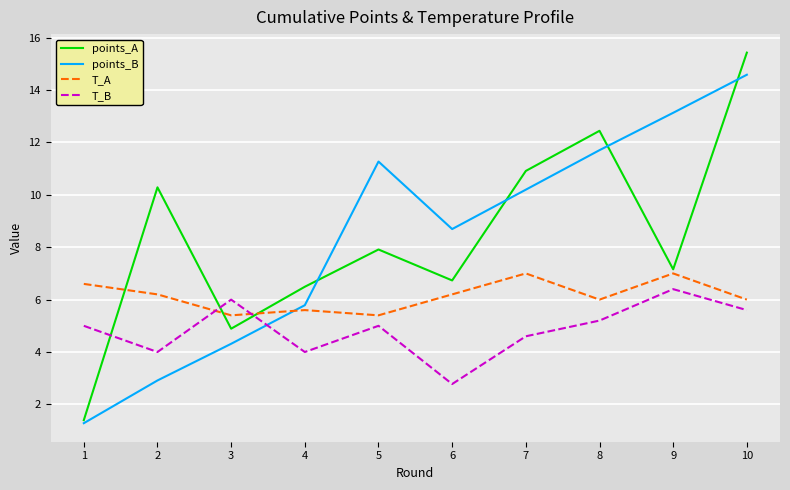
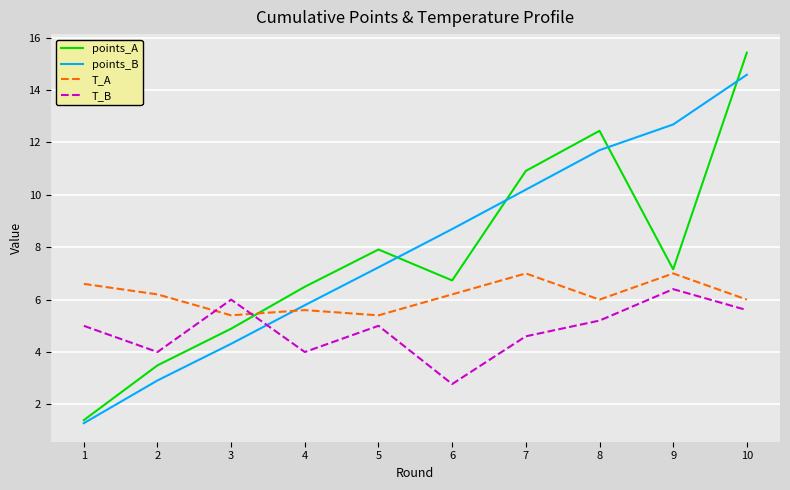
points_A, 2: 10.3 -> 3.5
points_B, 5: 11.3 -> 7.2
points_B, 9: 13.1 -> 12.7
